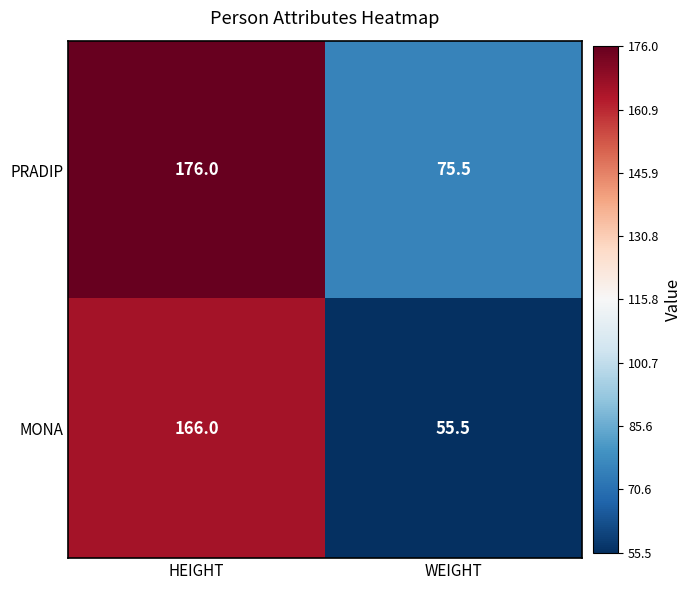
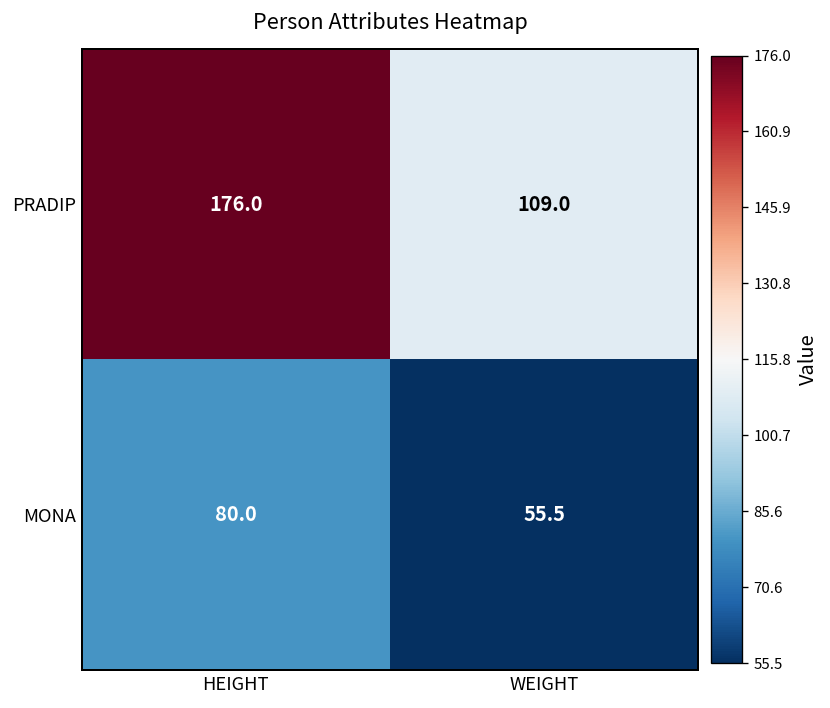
PRADIP, WEIGHT: 75.5 -> 109.0
MONA, HEIGHT: 166.0 -> 80.0
